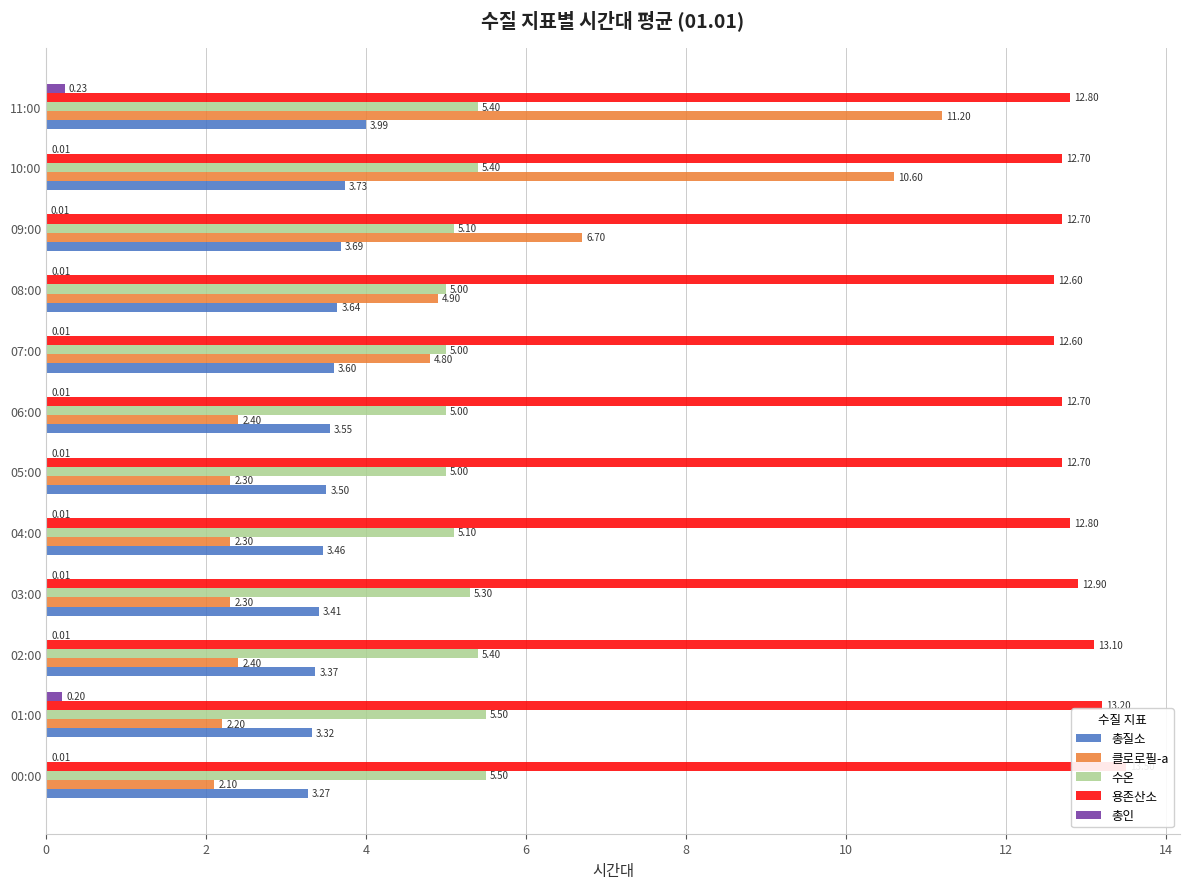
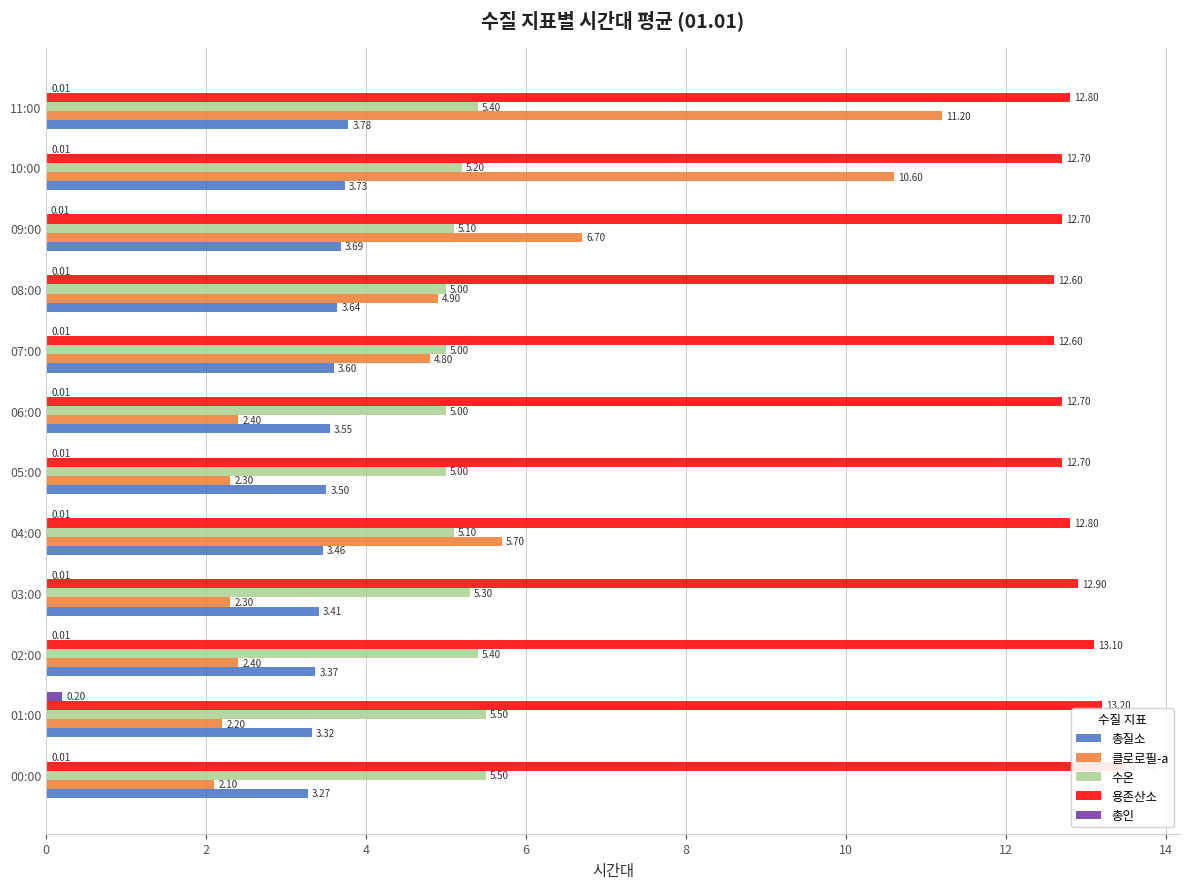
총인, 11:00: 0.23 -> 0.01
총질소, 11:00: 3.99 -> 3.78
수온, 10:00: 5.40 -> 5.20
클로로필-a, 04:00: 2.30 -> 5.70
